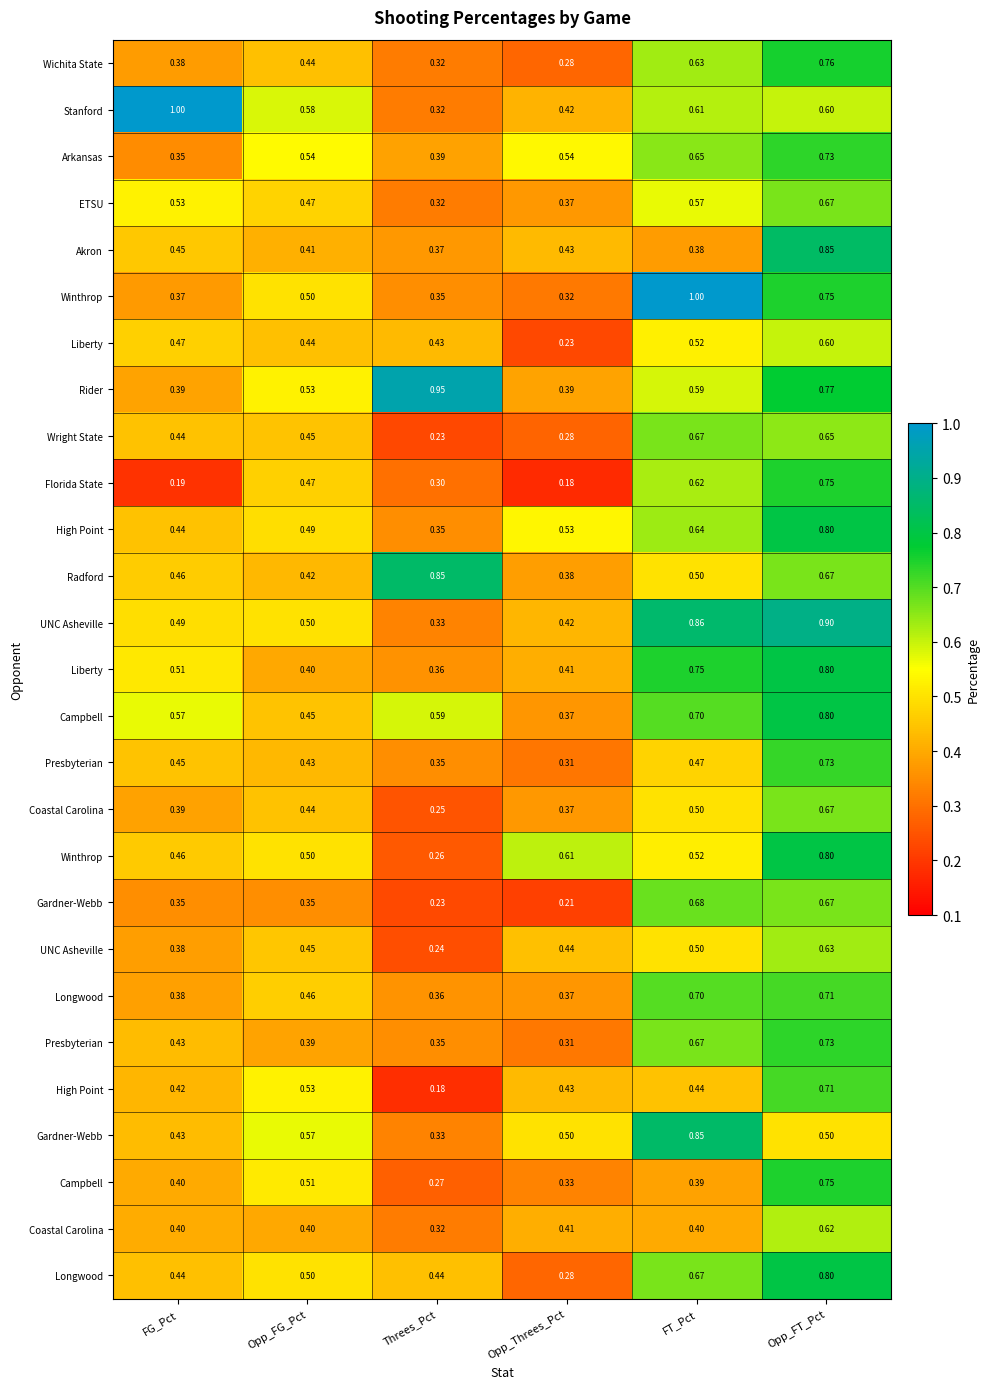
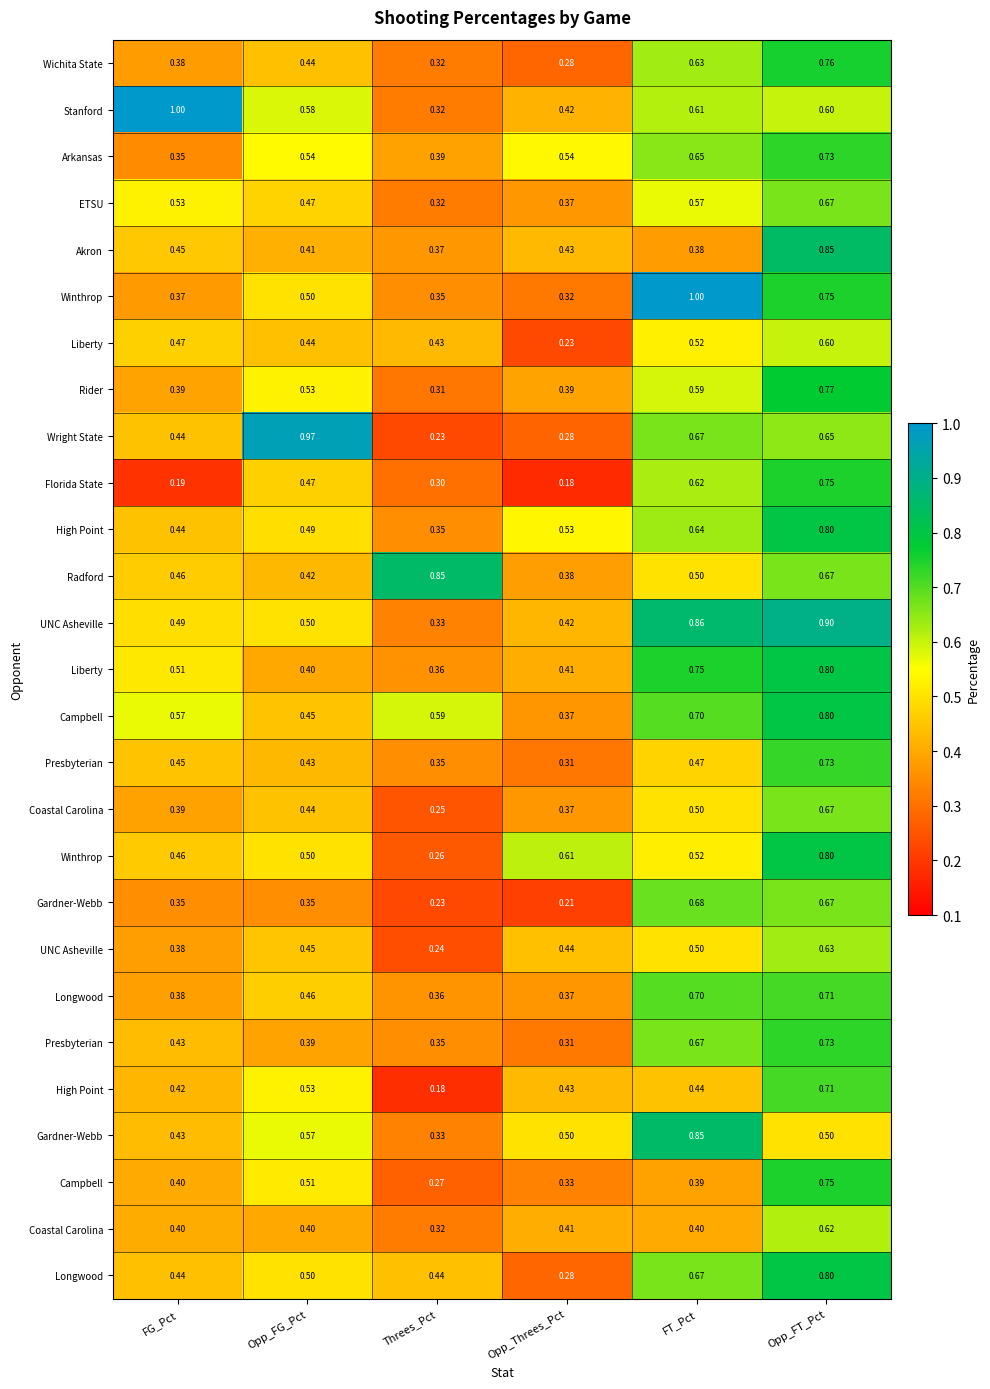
Rider, Threes_Pct: 0.95 -> 0.31
Wright State, Opp_FG_Pct: 0.45 -> 0.97
